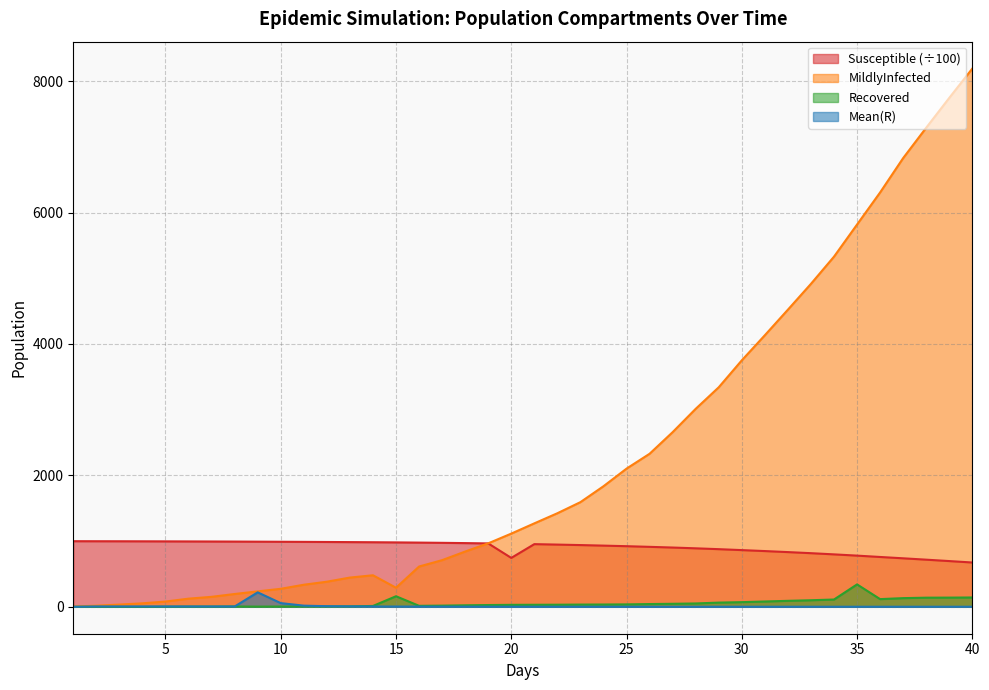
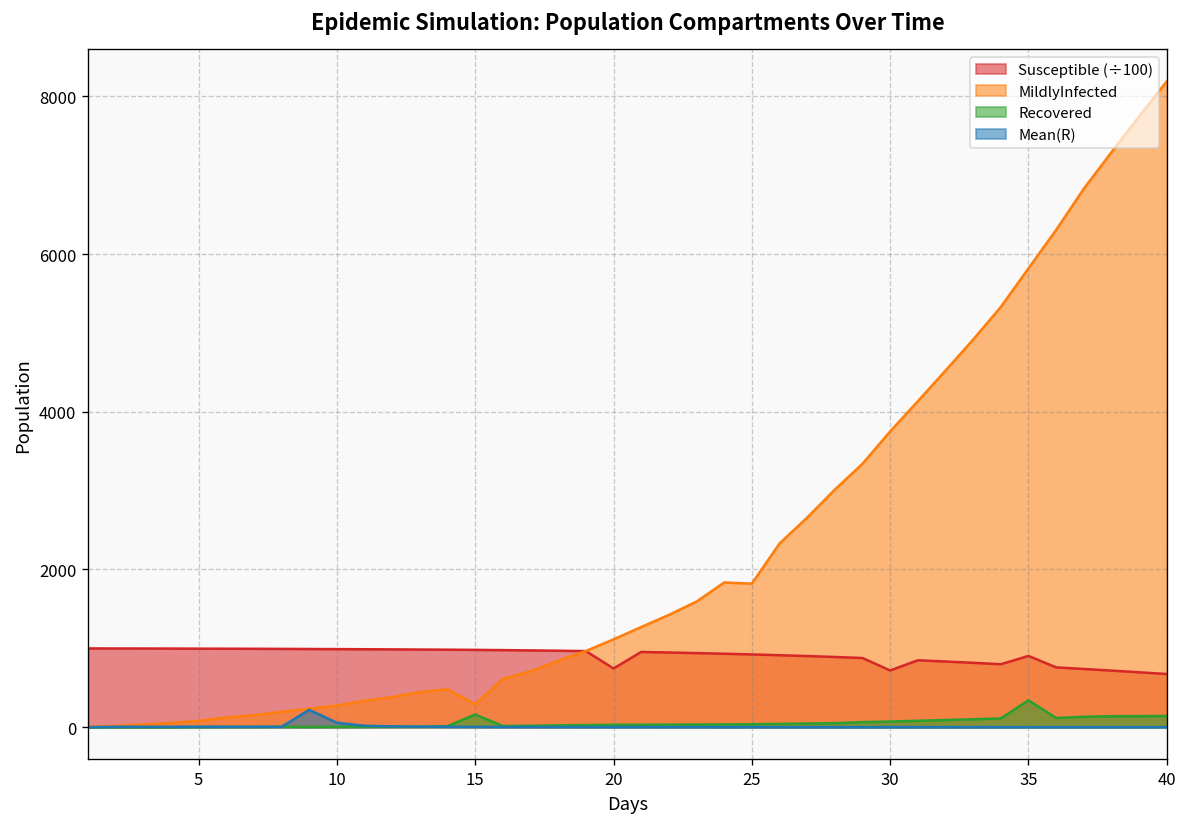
MildlyInfected, 25: 2100 -> 1800
Susceptible (÷100), 30: 900 -> 700
Susceptible (÷100), 35: 800 -> 900
